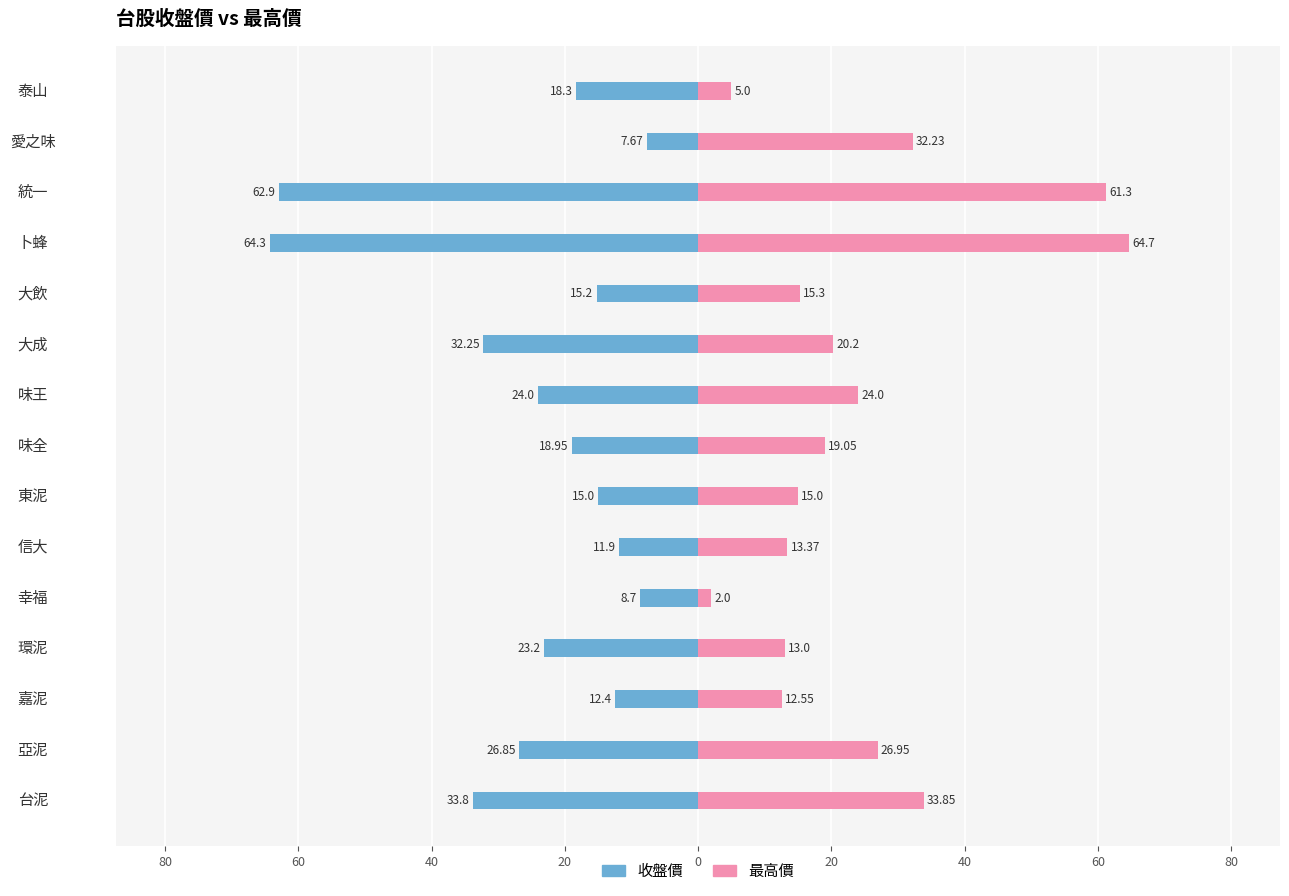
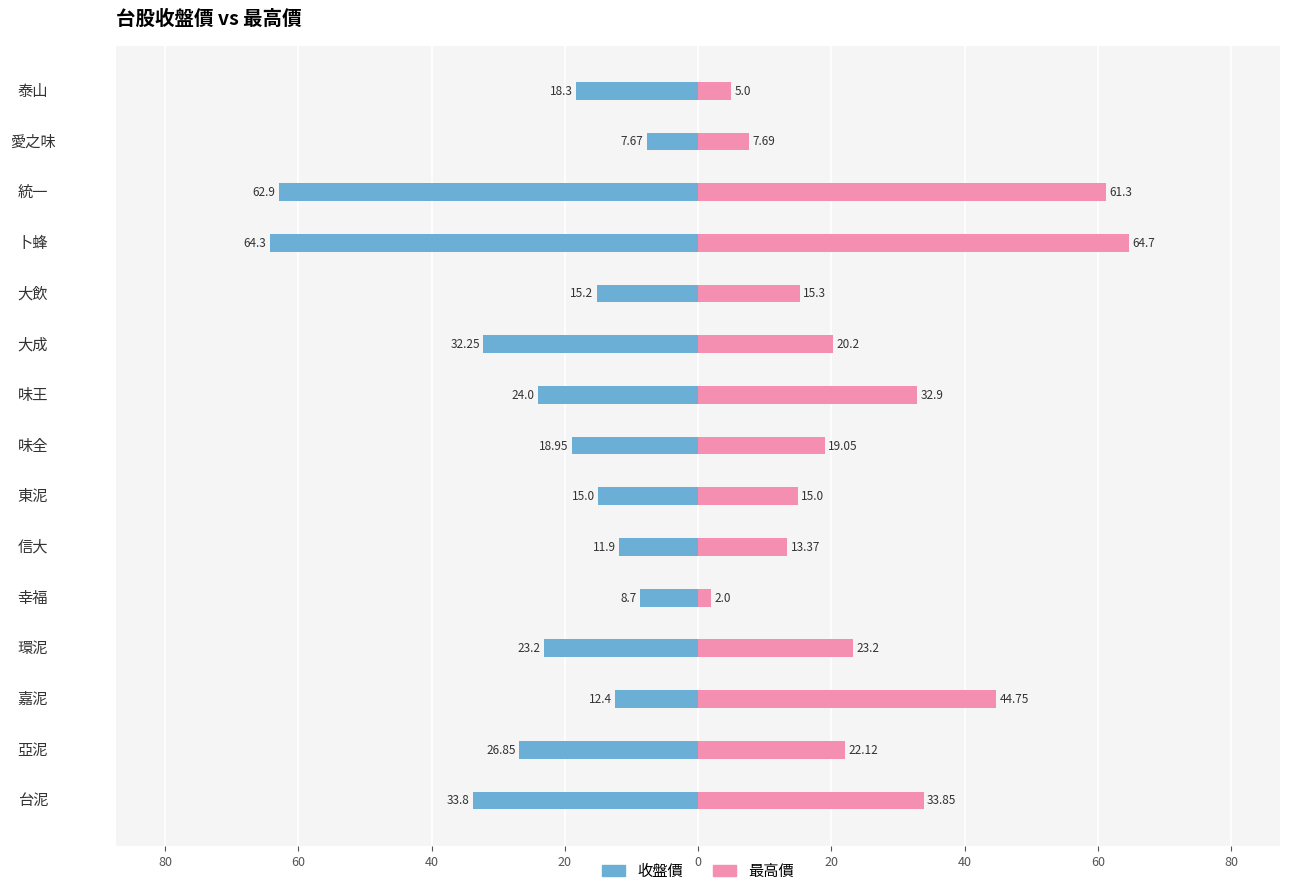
最高價, 愛之味: 32.23 -> 7.69
最高價, 味王: 24.0 -> 32.9
最高價, 環泥: 13.0 -> 23.2
最高價, 嘉泥: 12.55 -> 44.75
最高價, 亞泥: 26.95 -> 22.12
